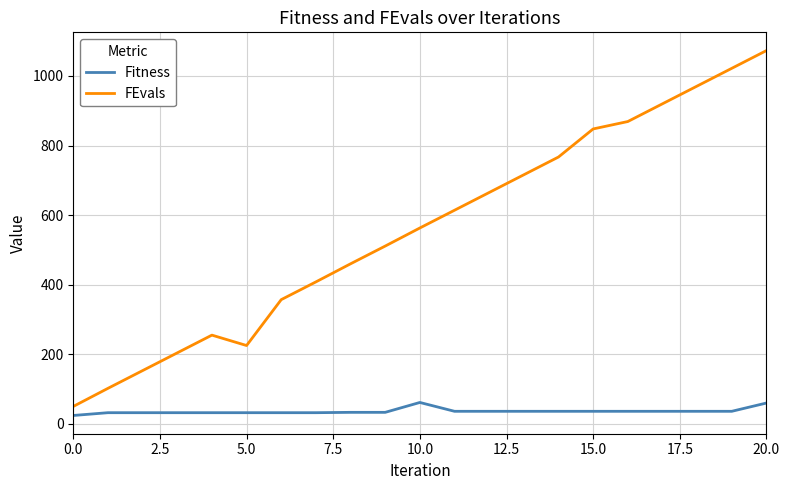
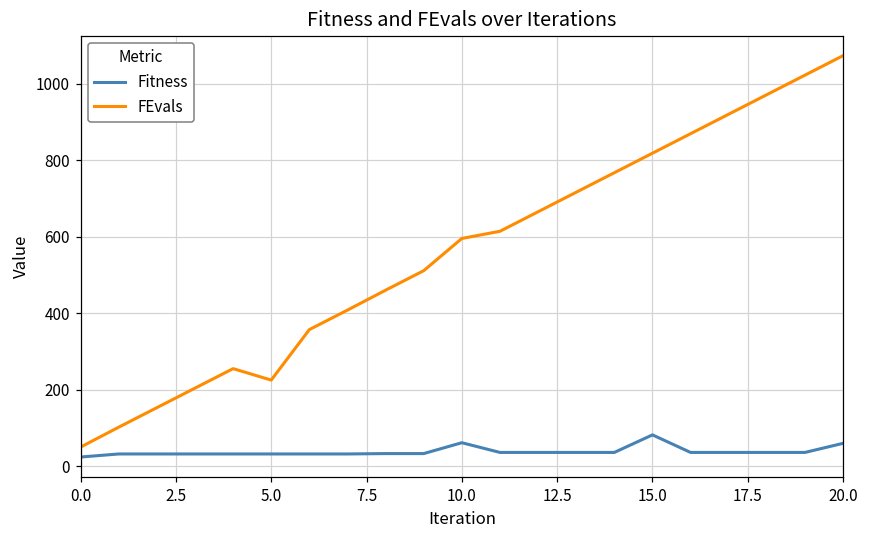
FEvals, 10.0: 560 -> 600
Fitness, 15.0: 40 -> 80
FEvals, 15.0: 850 -> 820
